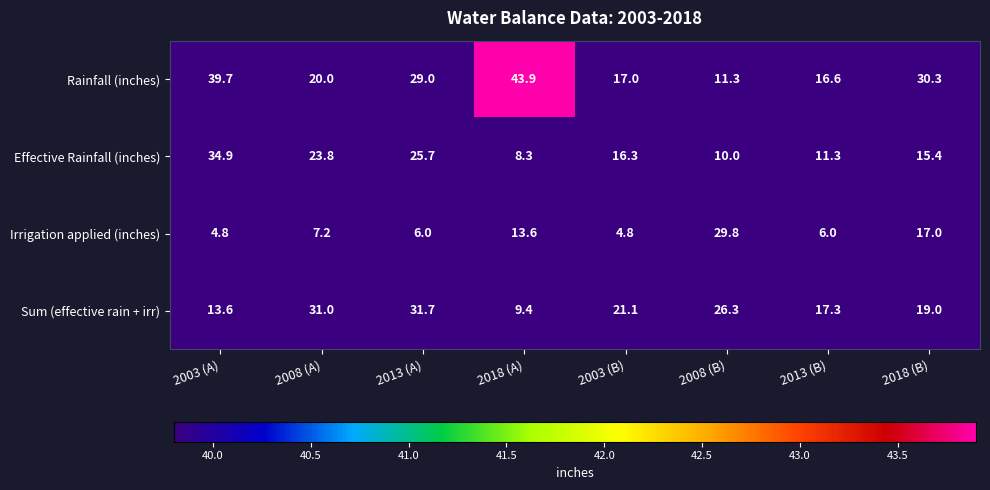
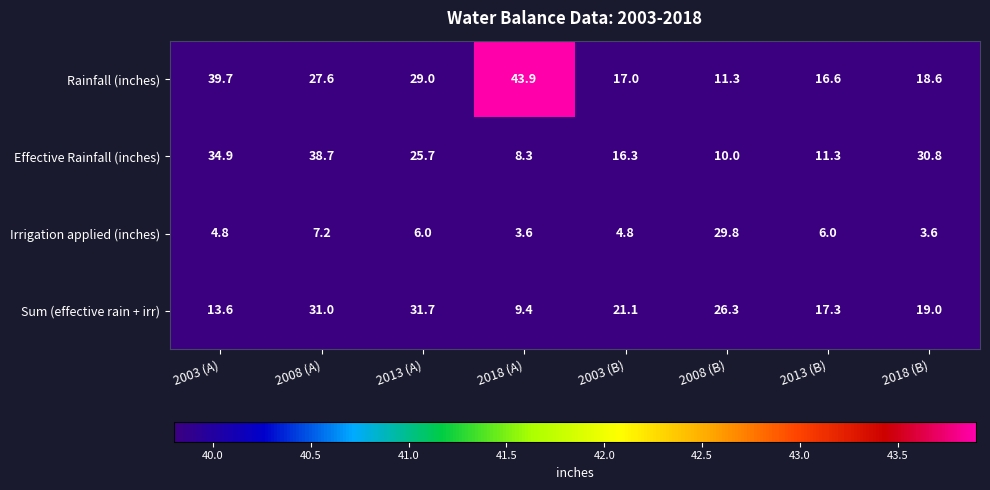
Rainfall (inches), 2008 (A): 20.0 -> 27.6
Rainfall (inches), 2018 (B): 30.3 -> 18.6
Effective Rainfall (inches), 2008 (A): 23.8 -> 38.7
Effective Rainfall (inches), 2018 (B): 15.4 -> 30.8
Irrigation applied (inches), 2018 (A): 13.6 -> 3.6
Irrigation applied (inches), 2018 (B): 17.0 -> 3.6
